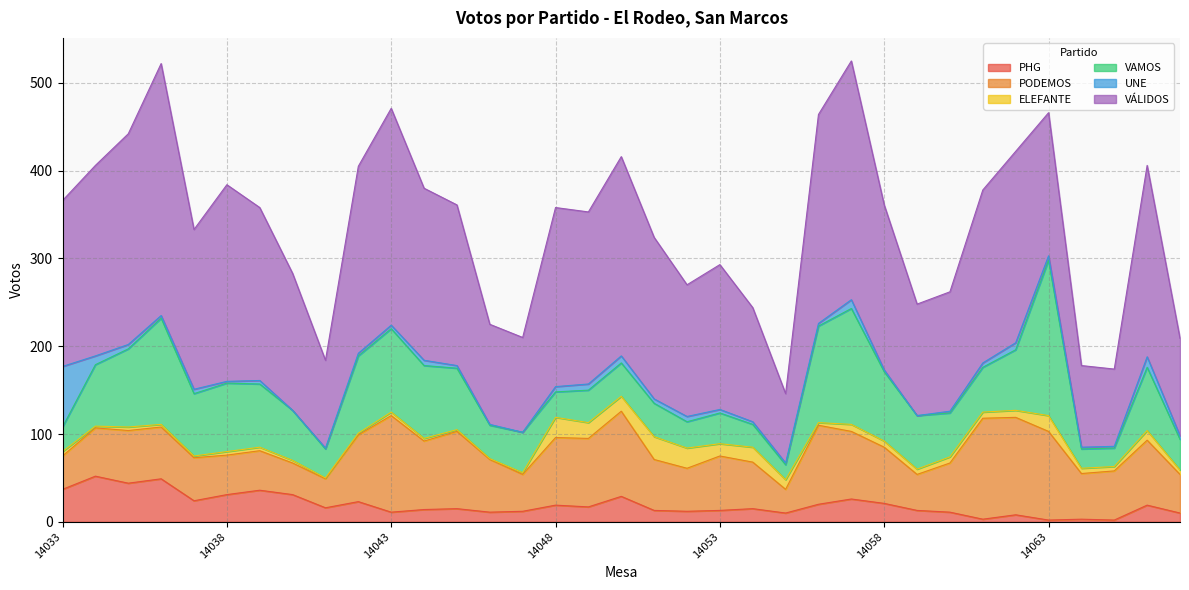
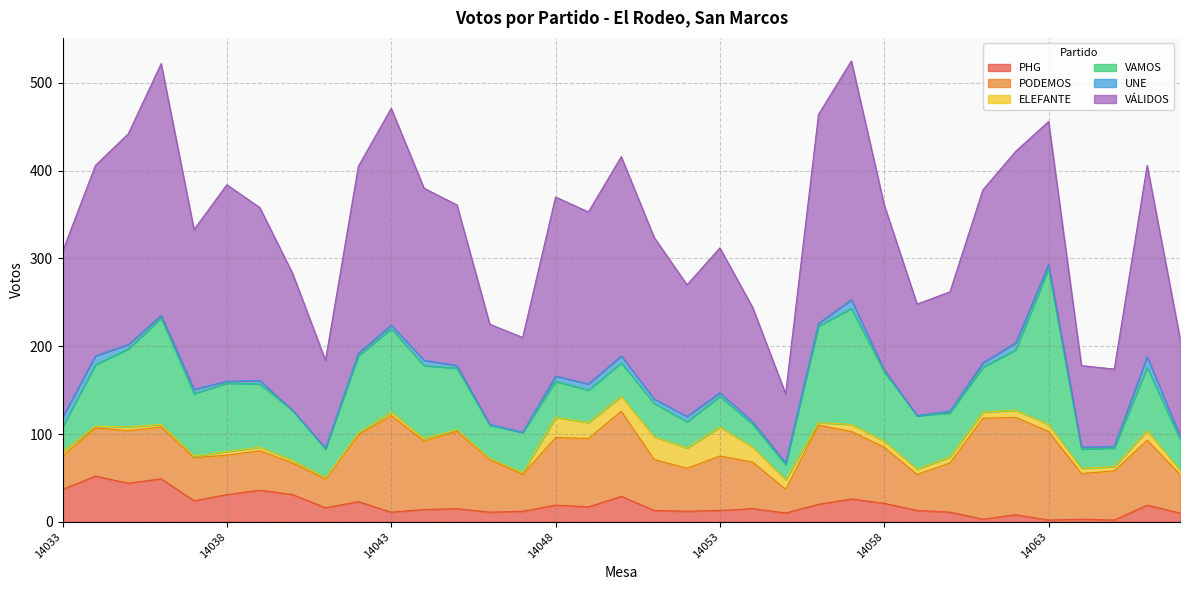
UNE, 14033: 70 -> 10
VAMOS, 14048: 30 -> 40
ELEFANTE, 14053: 10 -> 30
ELEFANTE, 14063: 20 -> 10
